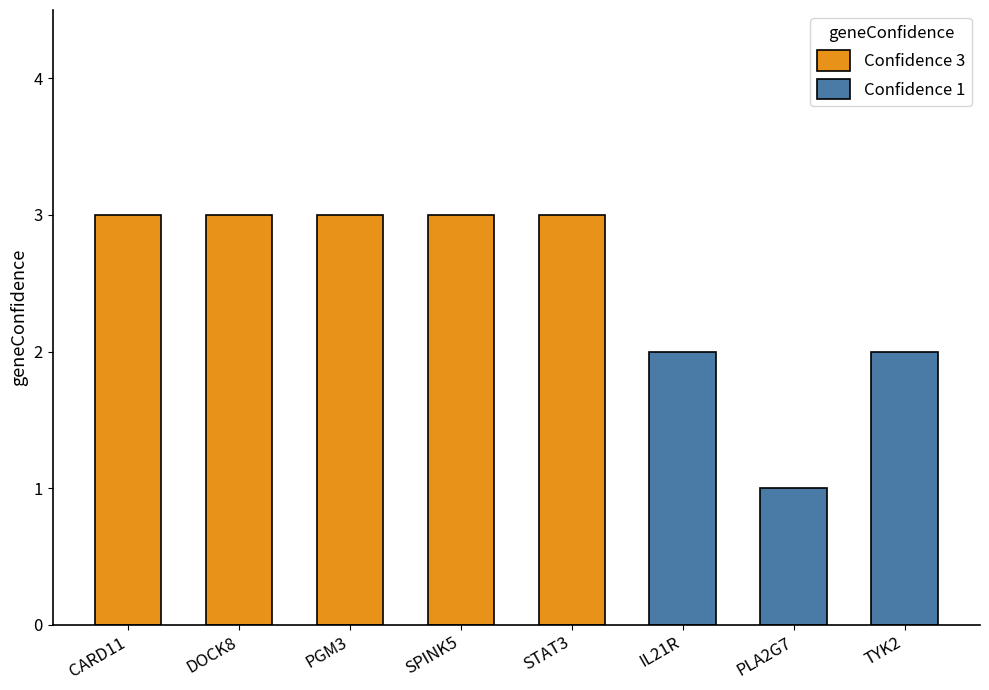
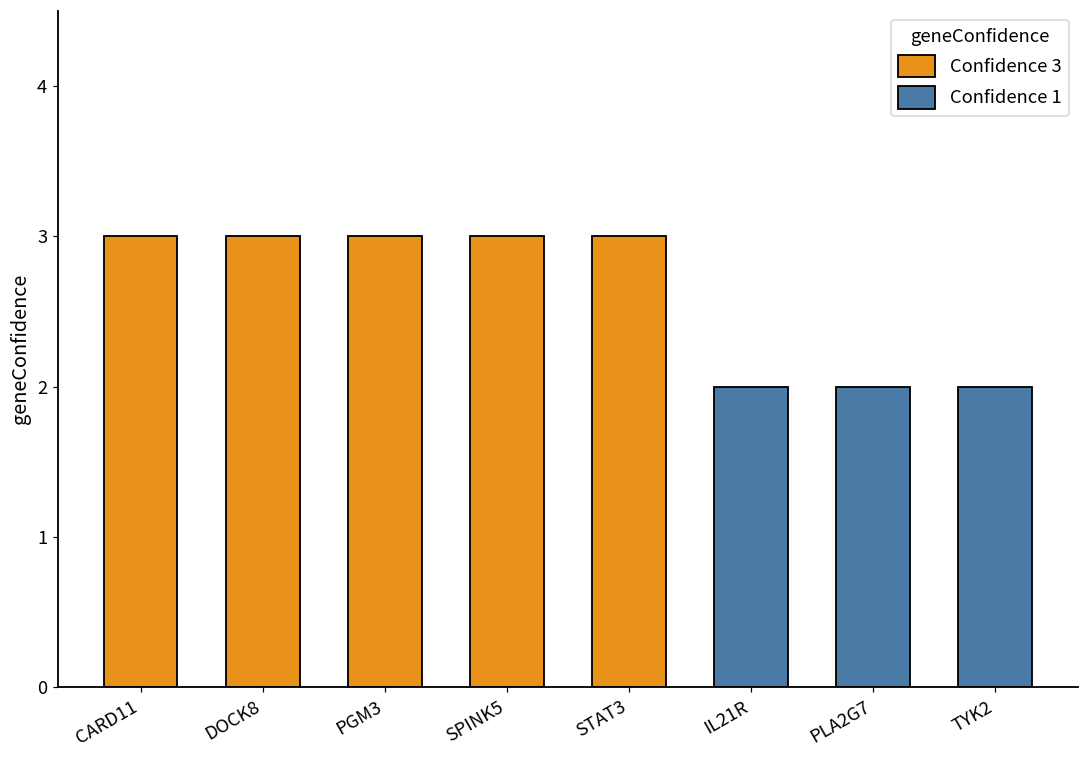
PLA2G7: 1 -> 2
